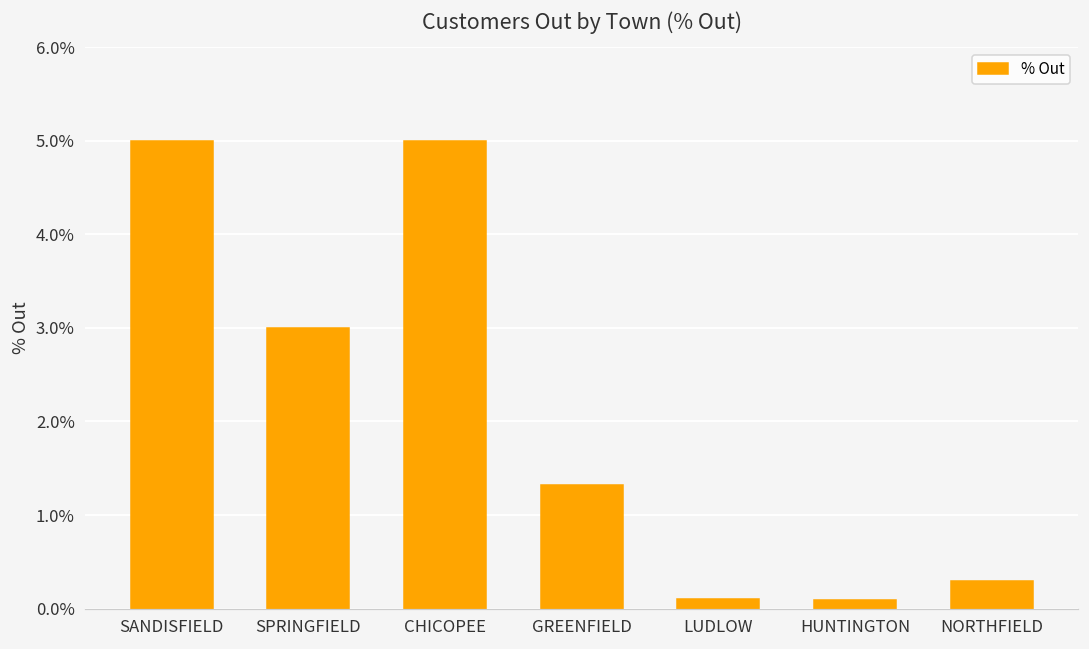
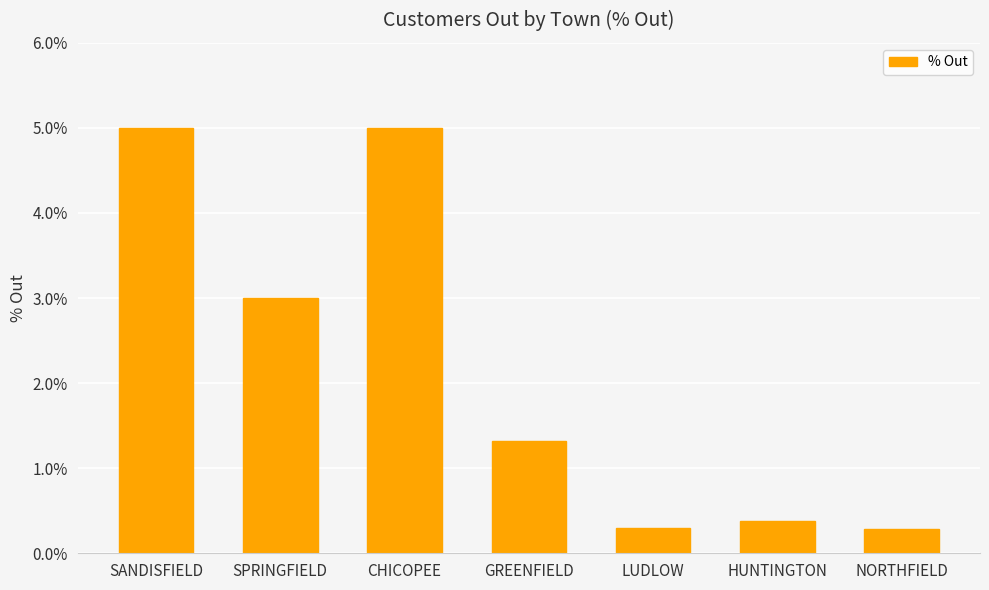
LUDLOW: 0.1% -> 0.3%
HUNTINGTON: 0.1% -> 0.4%
